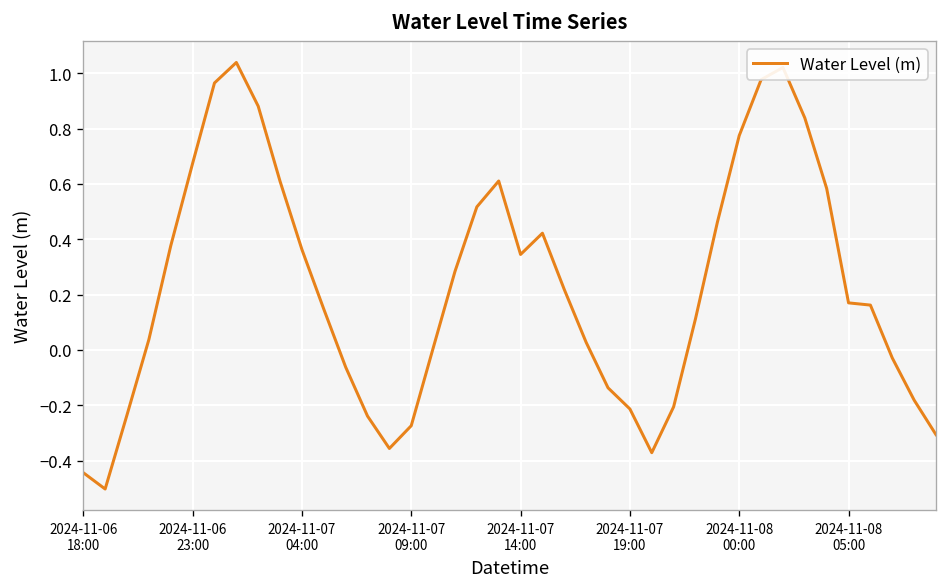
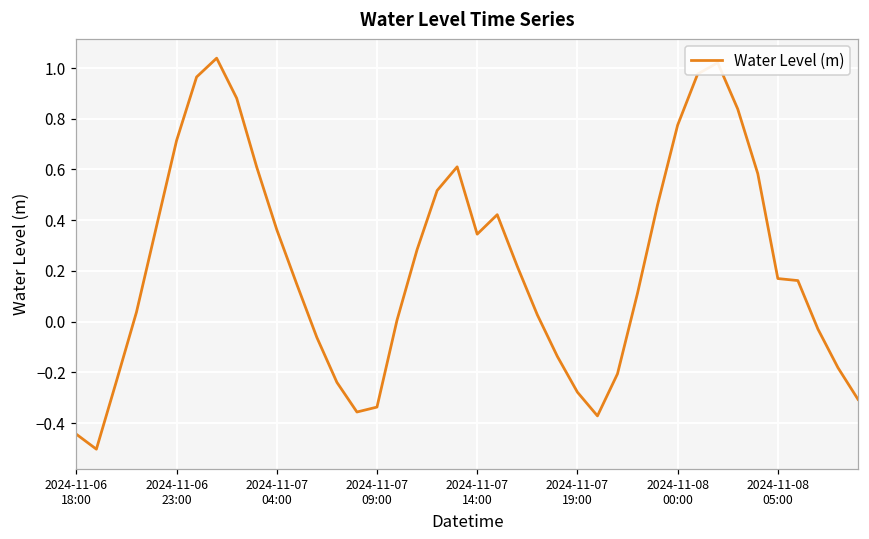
2024-11-06 23:00: 0.67 -> 0.71
2024-11-07 09:00: -0.27 -> -0.34
2024-11-07 19:00: -0.21 -> -0.28
